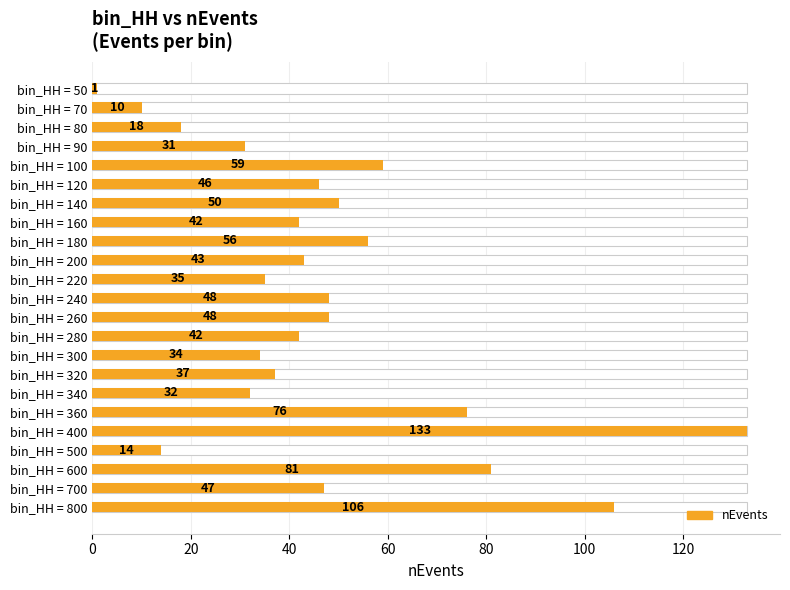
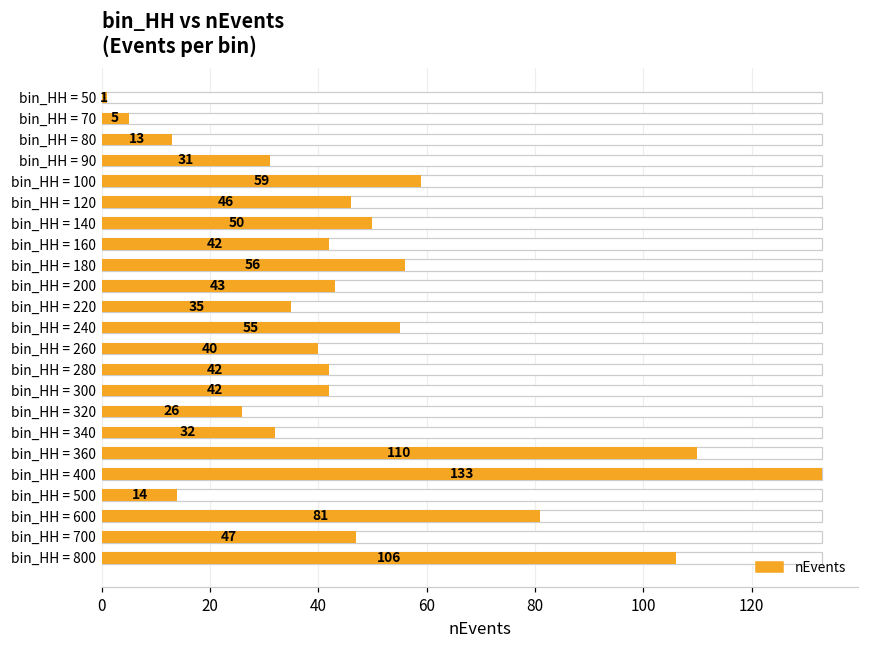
nEvents, bin_HH = 70: 10 -> 5
nEvents, bin_HH = 80: 18 -> 13
nEvents, bin_HH = 240: 48 -> 55
nEvents, bin_HH = 260: 48 -> 40
nEvents, bin_HH = 300: 34 -> 42
nEvents, bin_HH = 320: 37 -> 26
nEvents, bin_HH = 360: 76 -> 110
